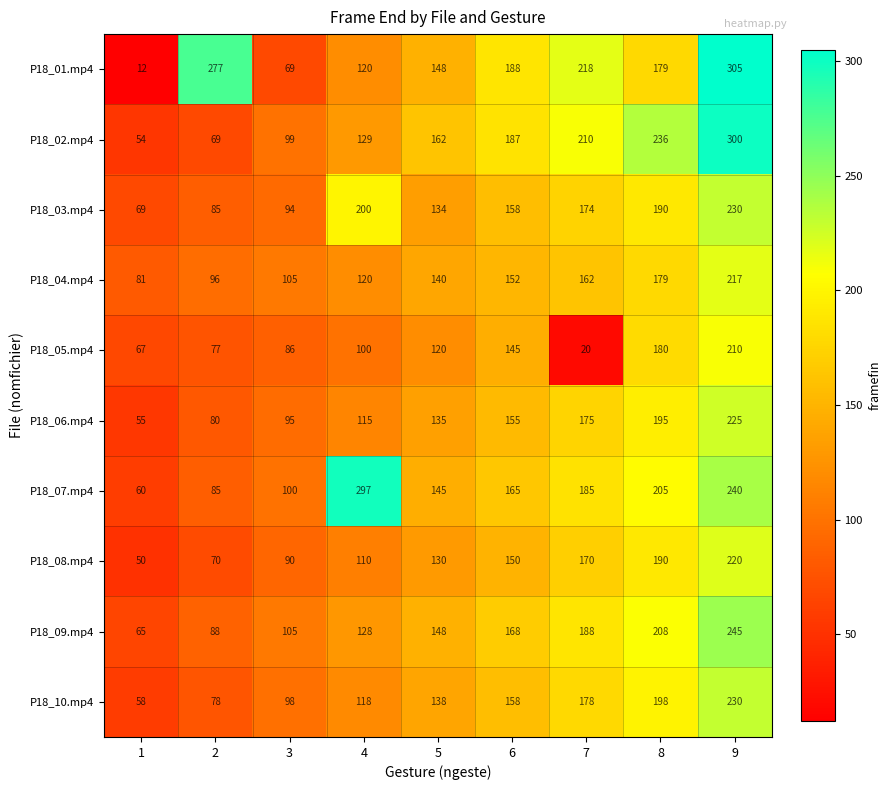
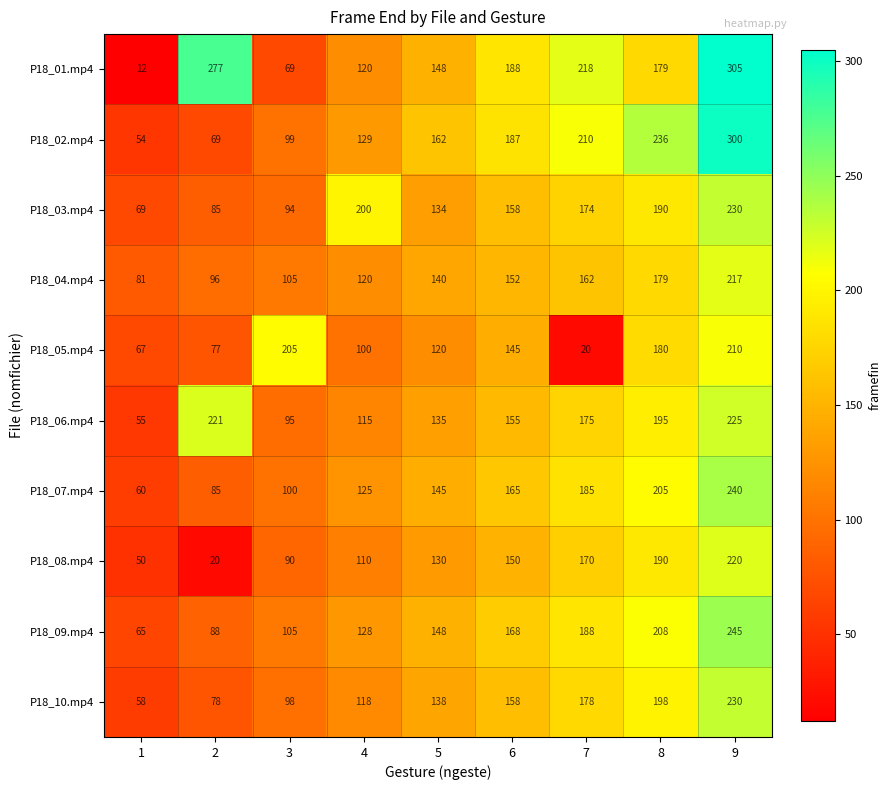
P18_05.mp4, 3: 86 -> 205
P18_06.mp4, 2: 80 -> 221
P18_07.mp4, 4: 297 -> 125
P18_08.mp4, 2: 70 -> 20
